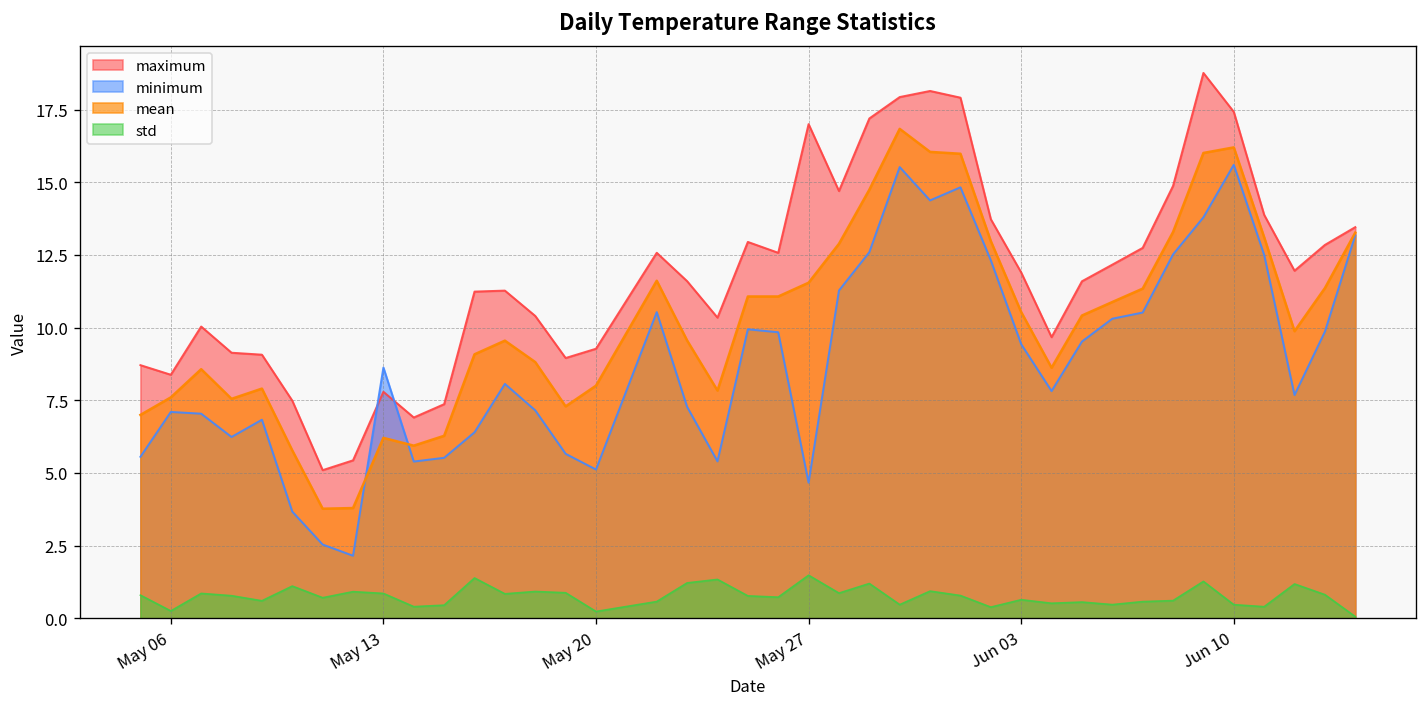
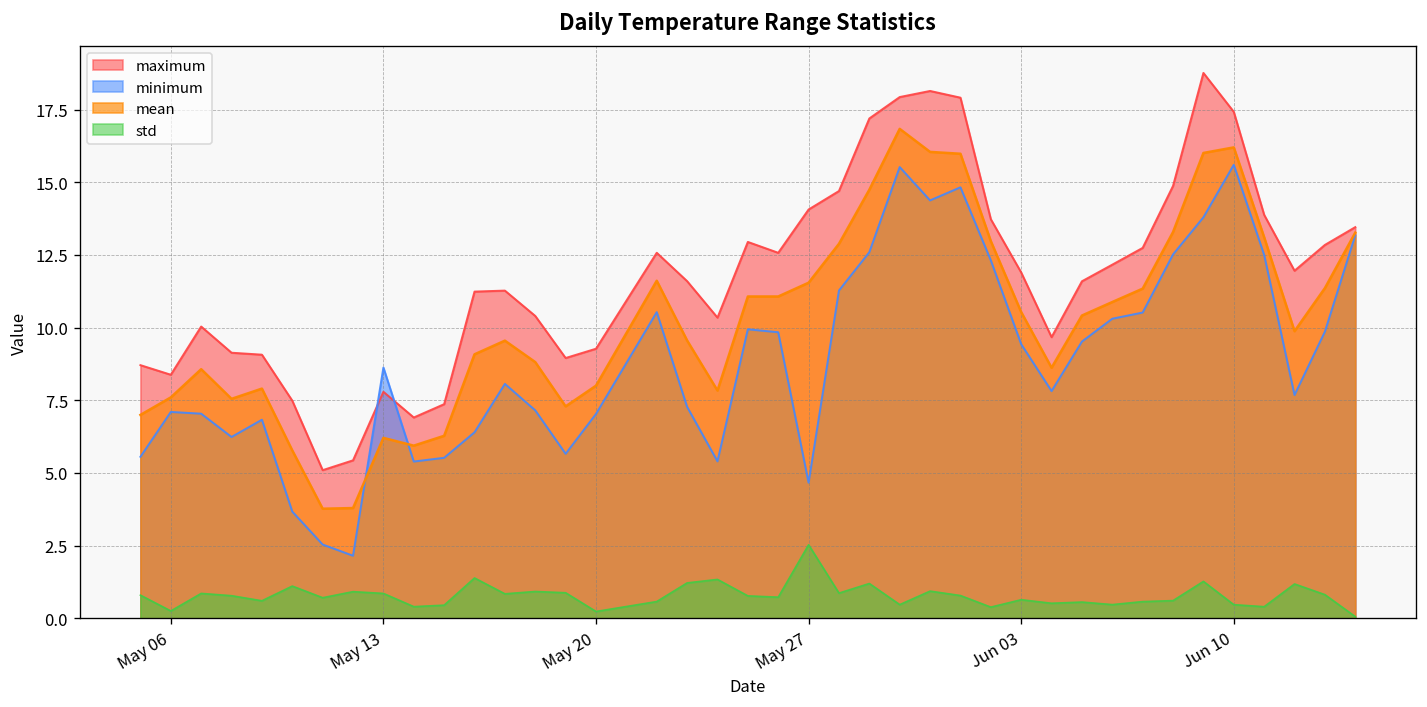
minimum, May 20: 5.1 -> 7.0
maximum, May 27: 17.0 -> 14.1
std, May 27: 1.5 -> 2.5
